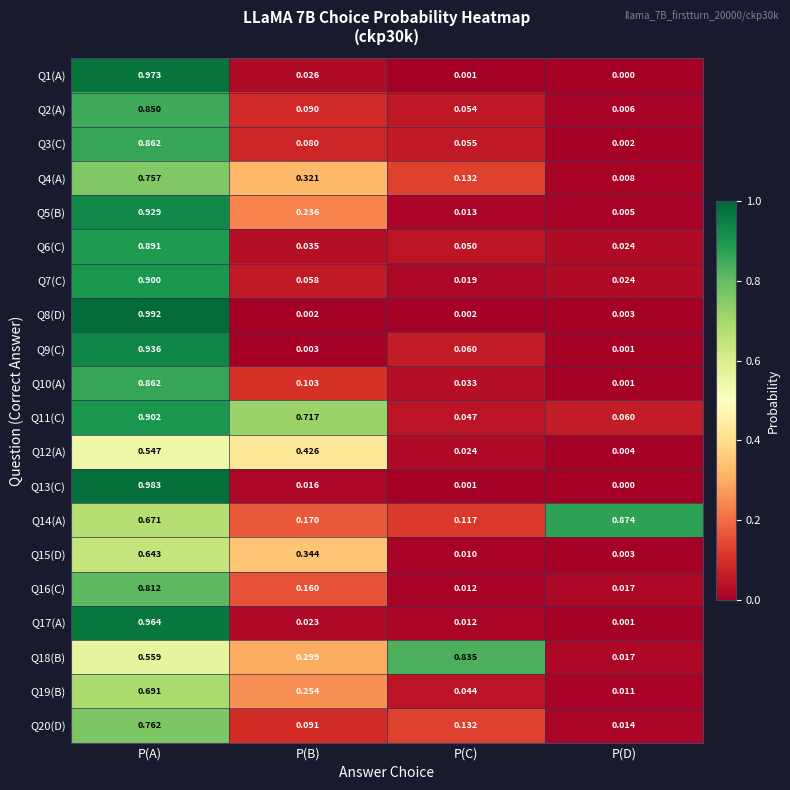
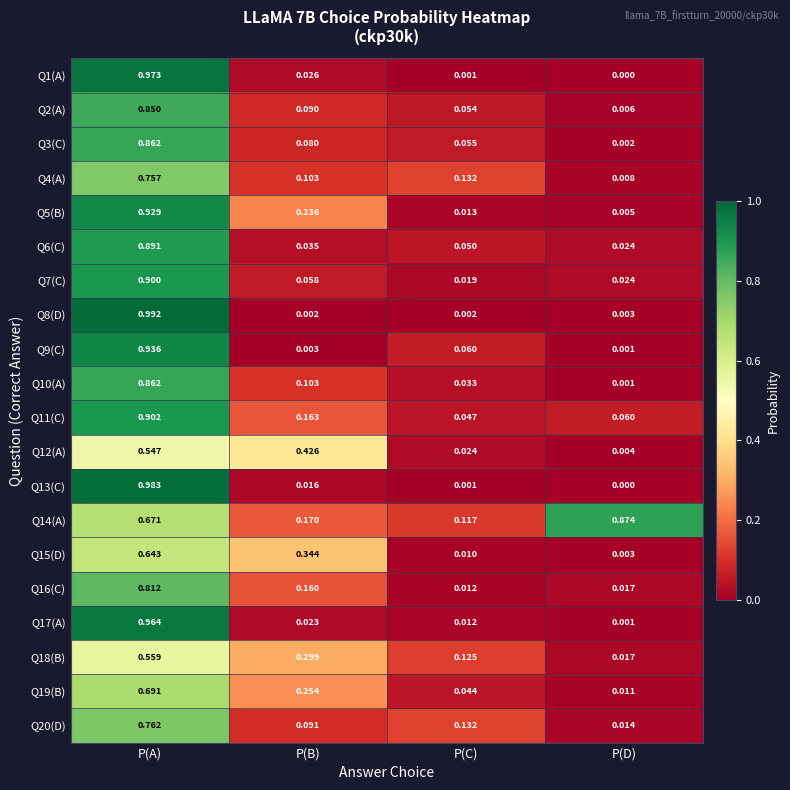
Q4(A), P(B): 0.321 -> 0.103
Q11(C), P(B): 0.717 -> 0.163
Q18(B), P(C): 0.835 -> 0.125
